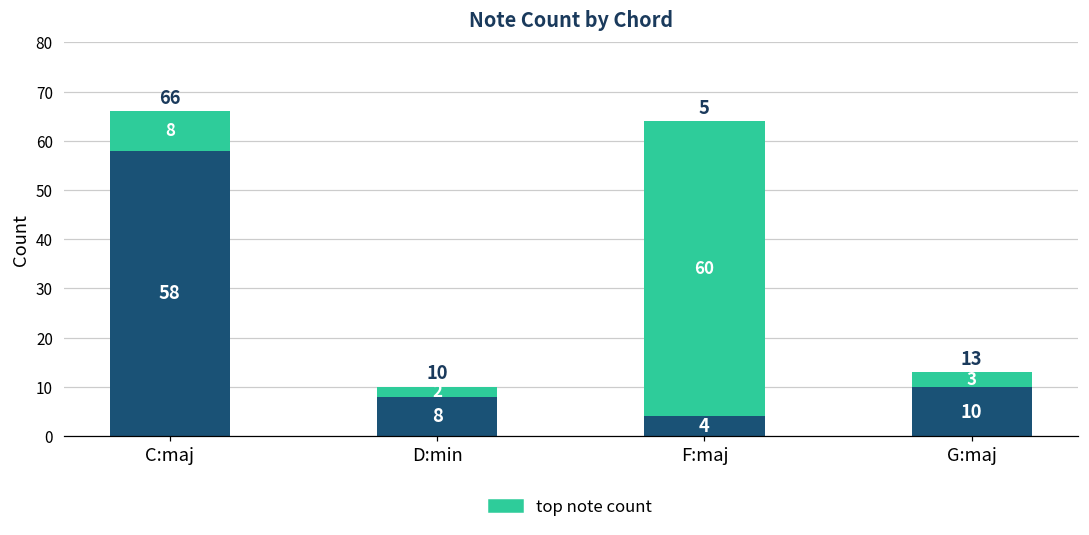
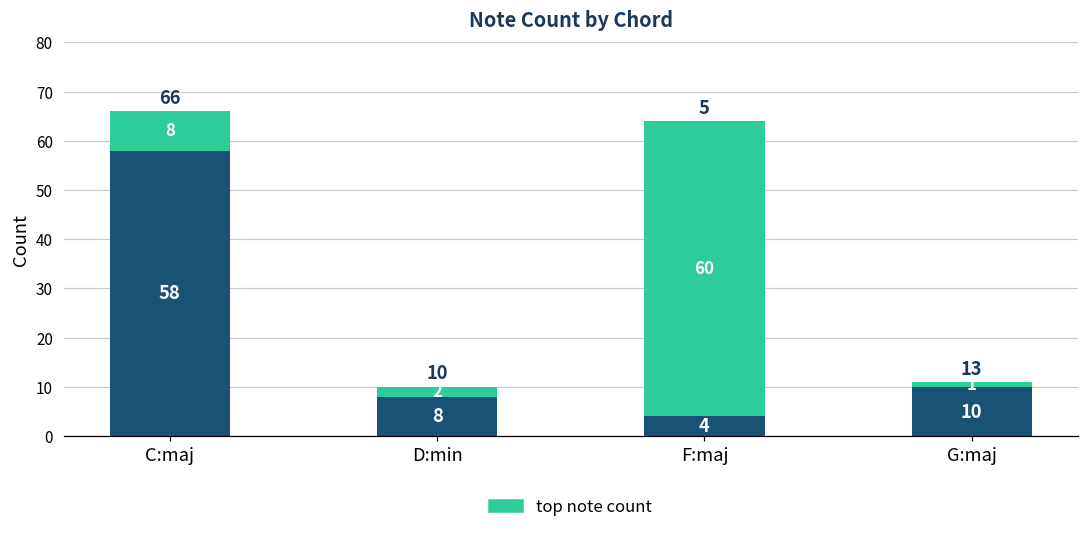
top note count, G:maj: 3 -> 1
